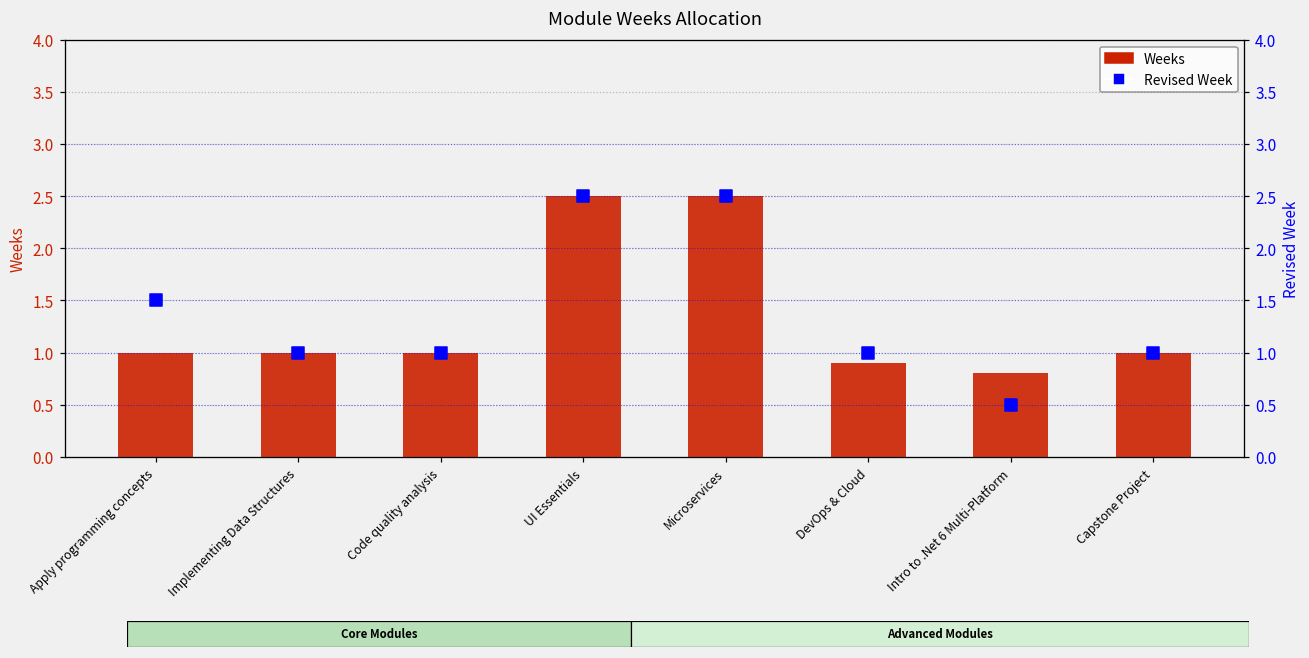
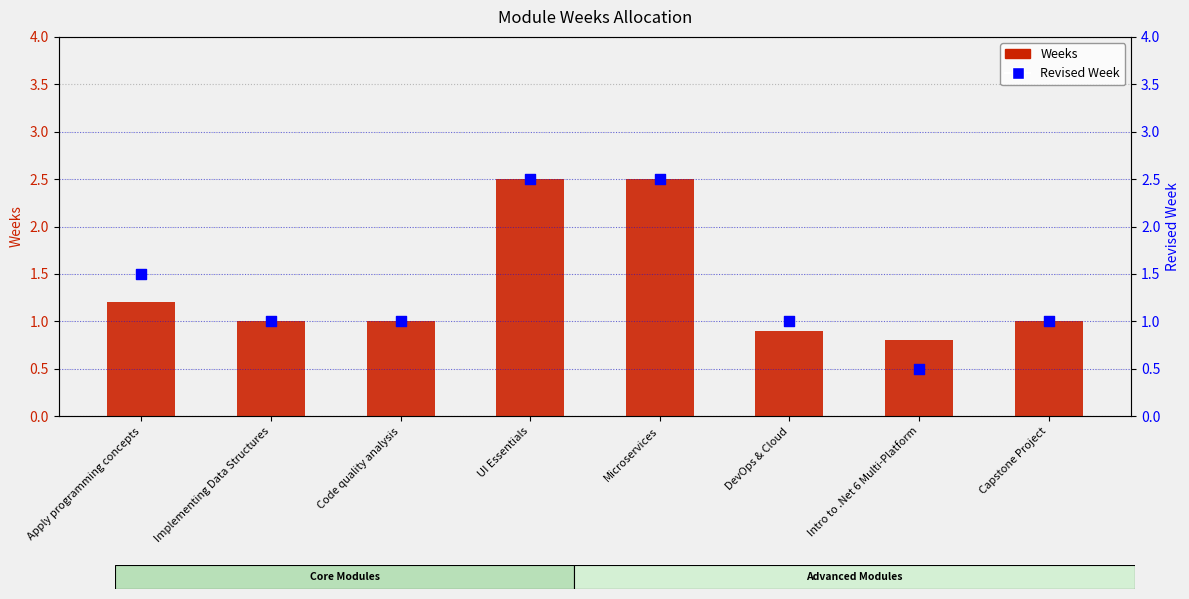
Weeks, Apply programming concepts: 1.0 -> 1.2
